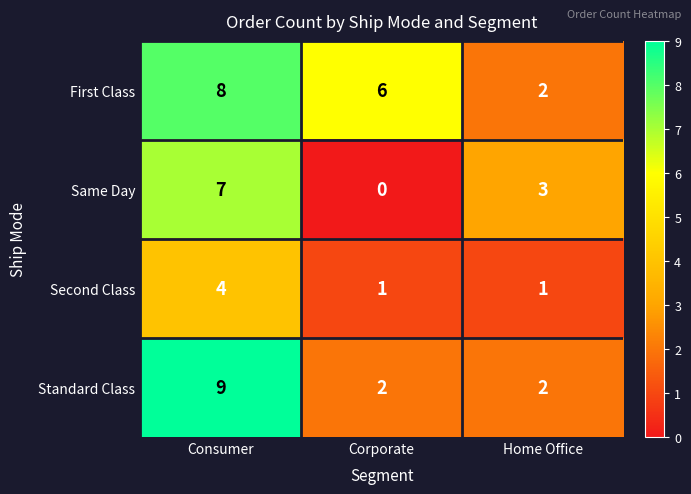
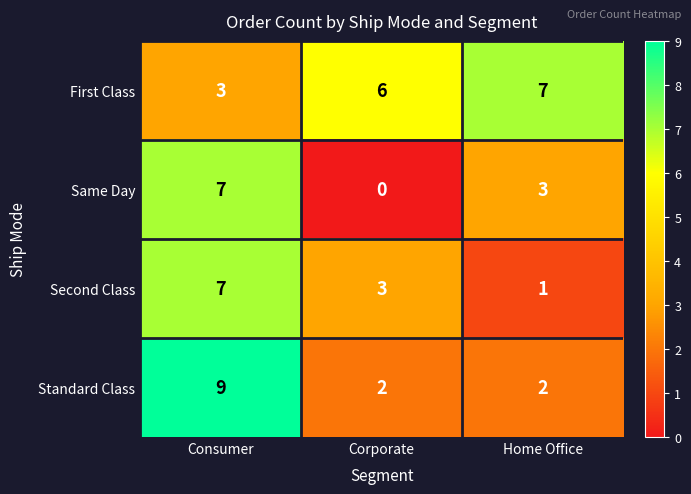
First Class, Consumer: 8 -> 3
First Class, Home Office: 2 -> 7
Second Class, Consumer: 4 -> 7
Second Class, Corporate: 1 -> 3
